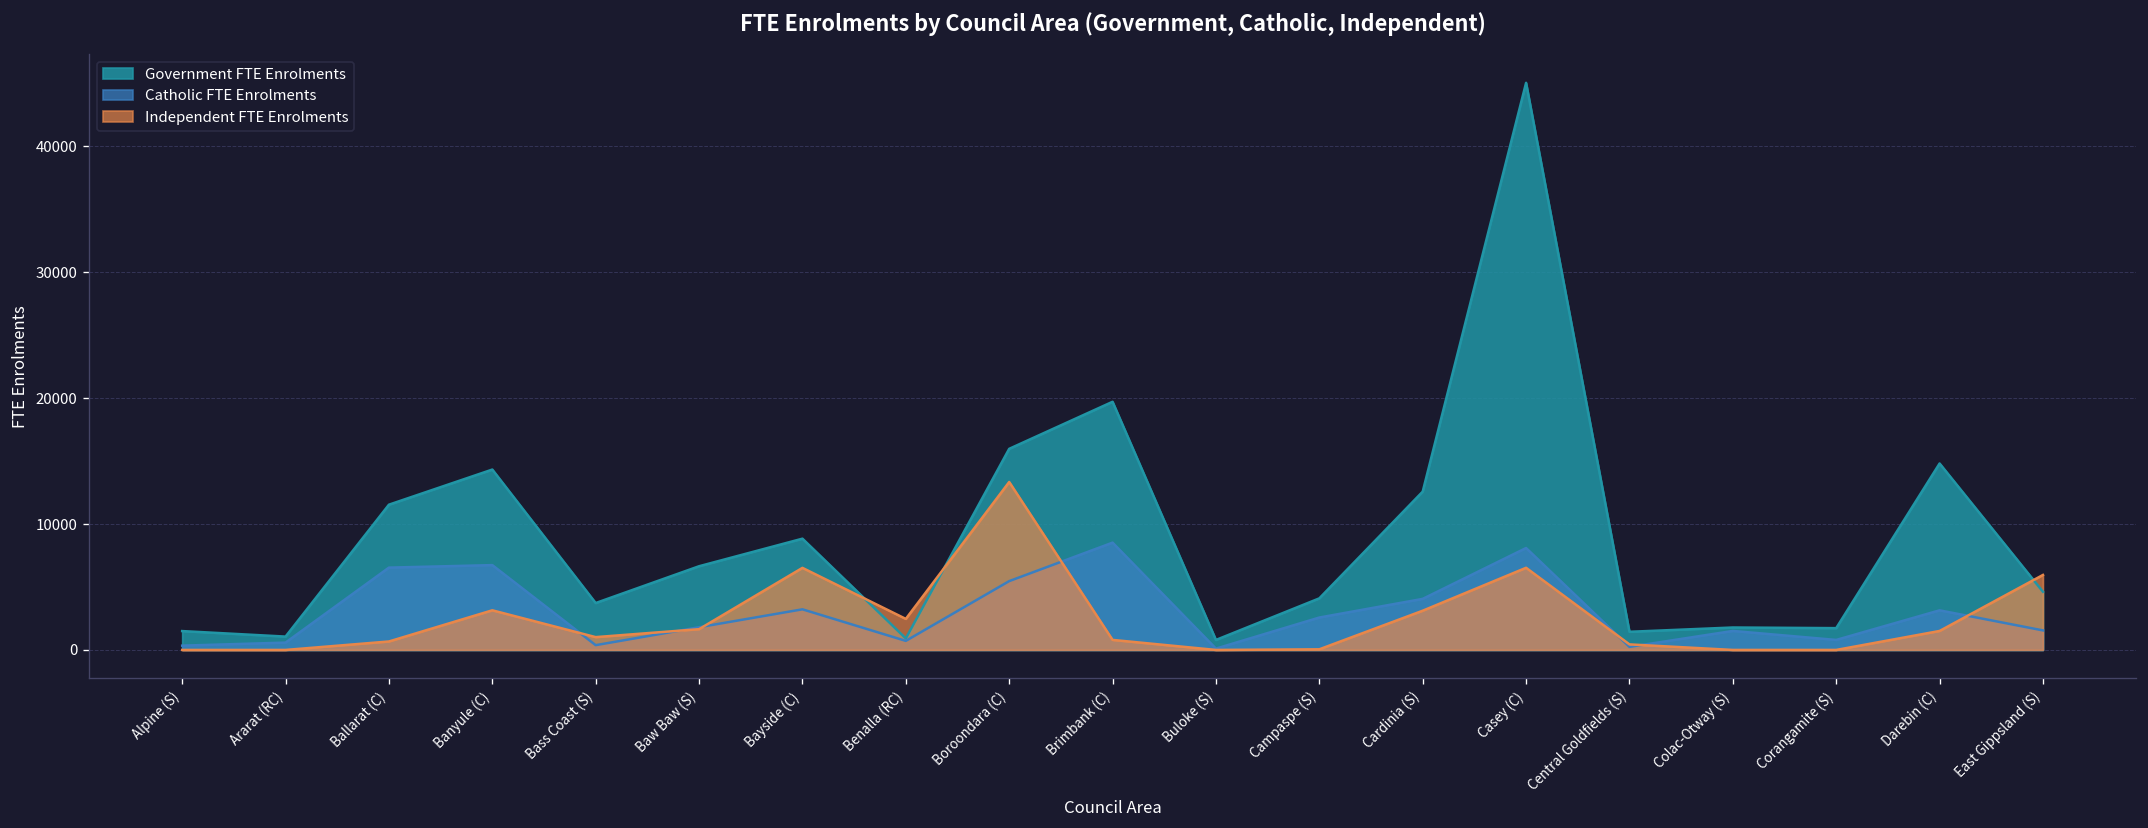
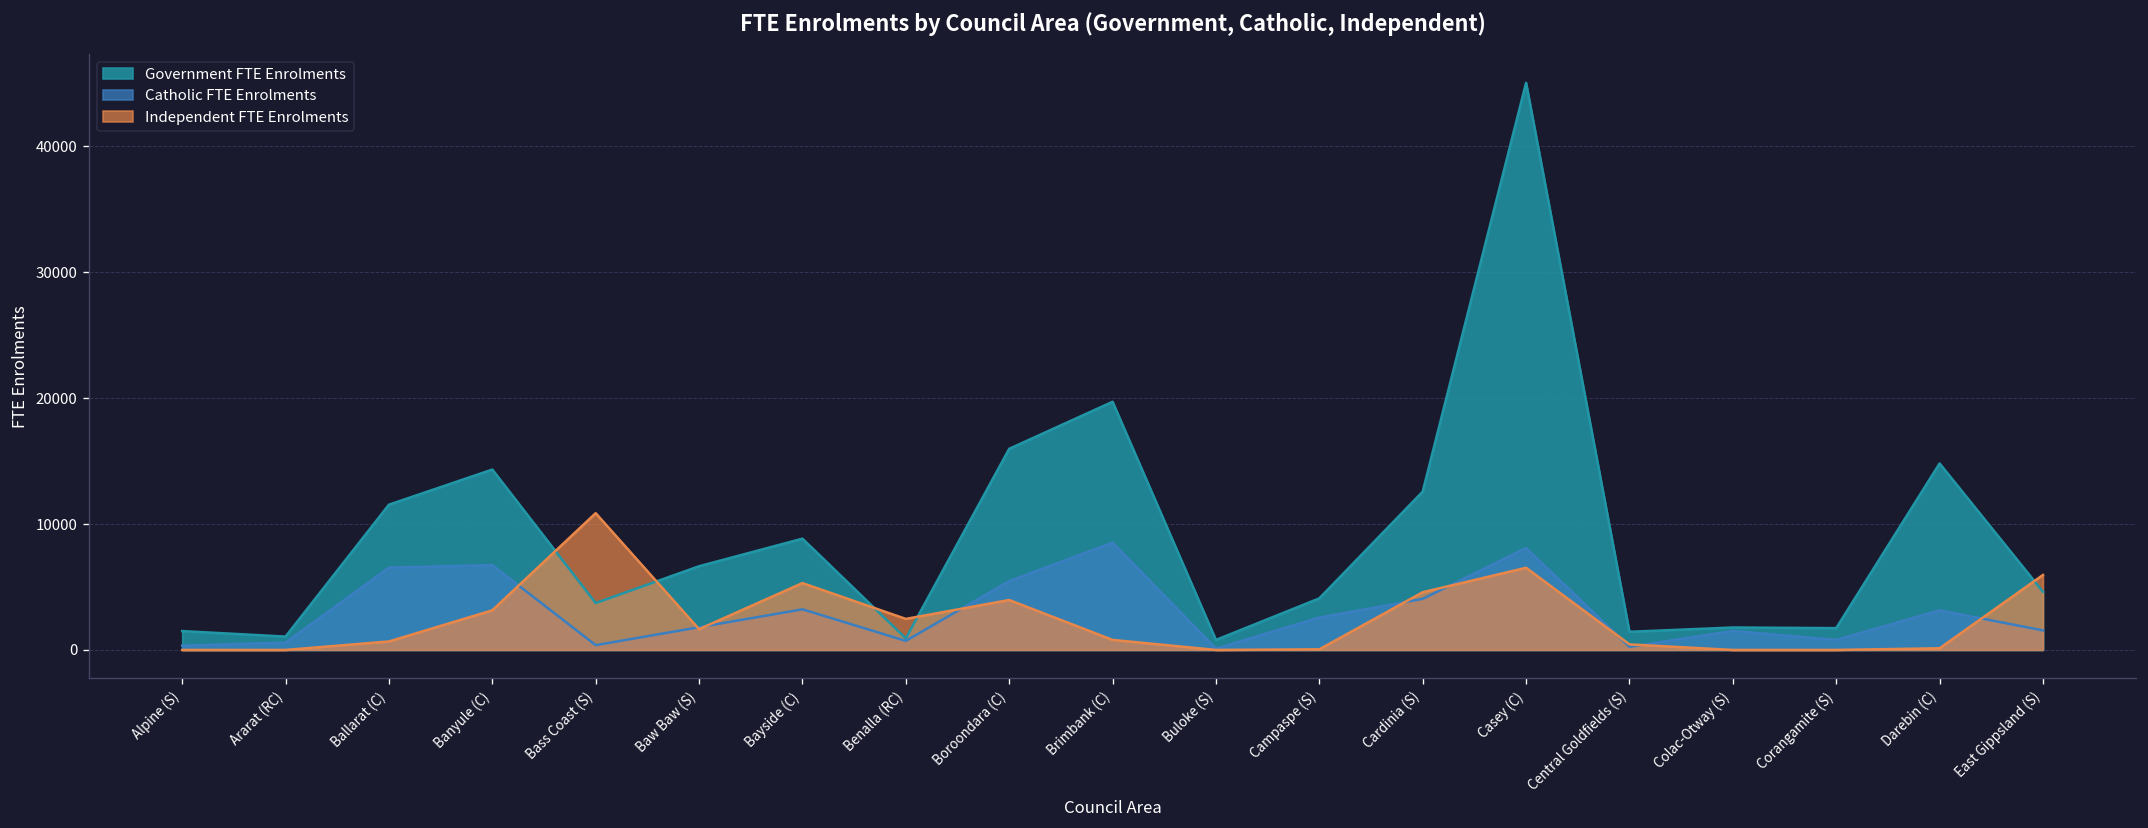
Independent FTE Enrolments, Bass Coast (S): 1000 -> 10900
Independent FTE Enrolments, Bayside (C): 6500 -> 5300
Independent FTE Enrolments, Boroondara (C): 13300 -> 4000
Independent FTE Enrolments, Cardinia (S): 3100 -> 4600
Independent FTE Enrolments, Darebin (C): 1500 -> 100
